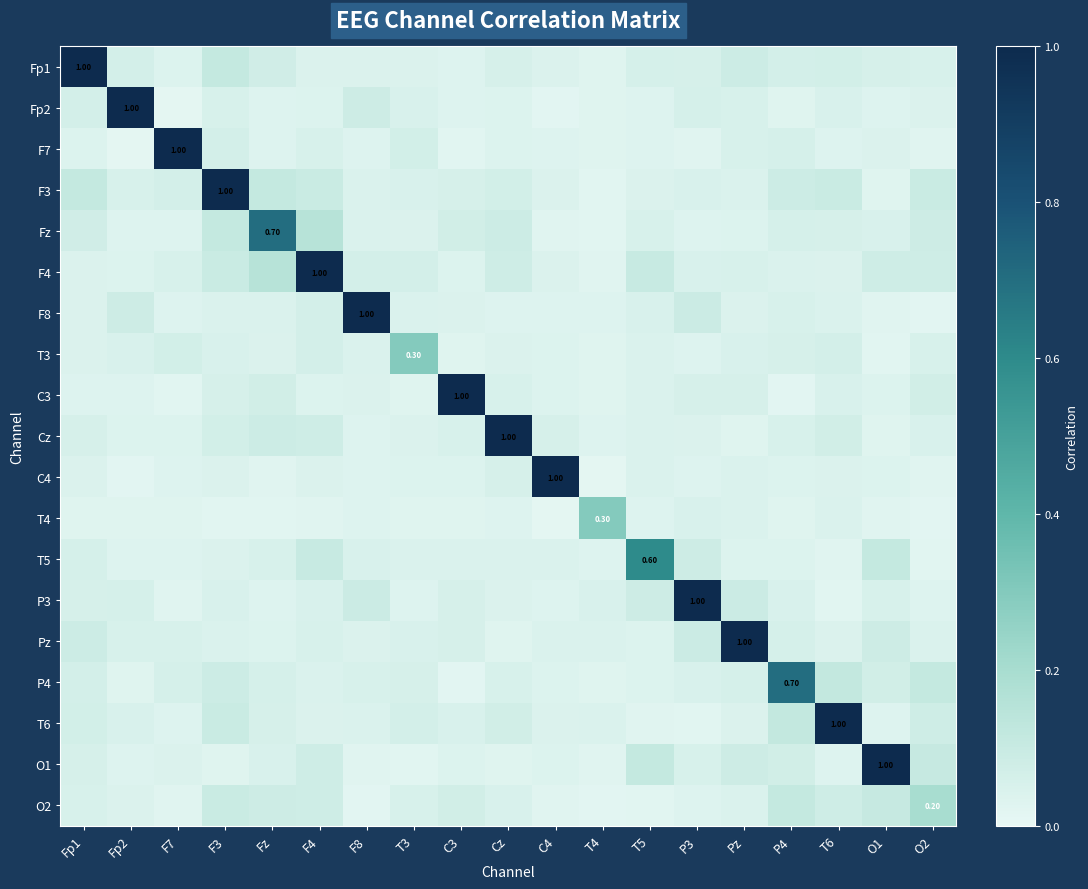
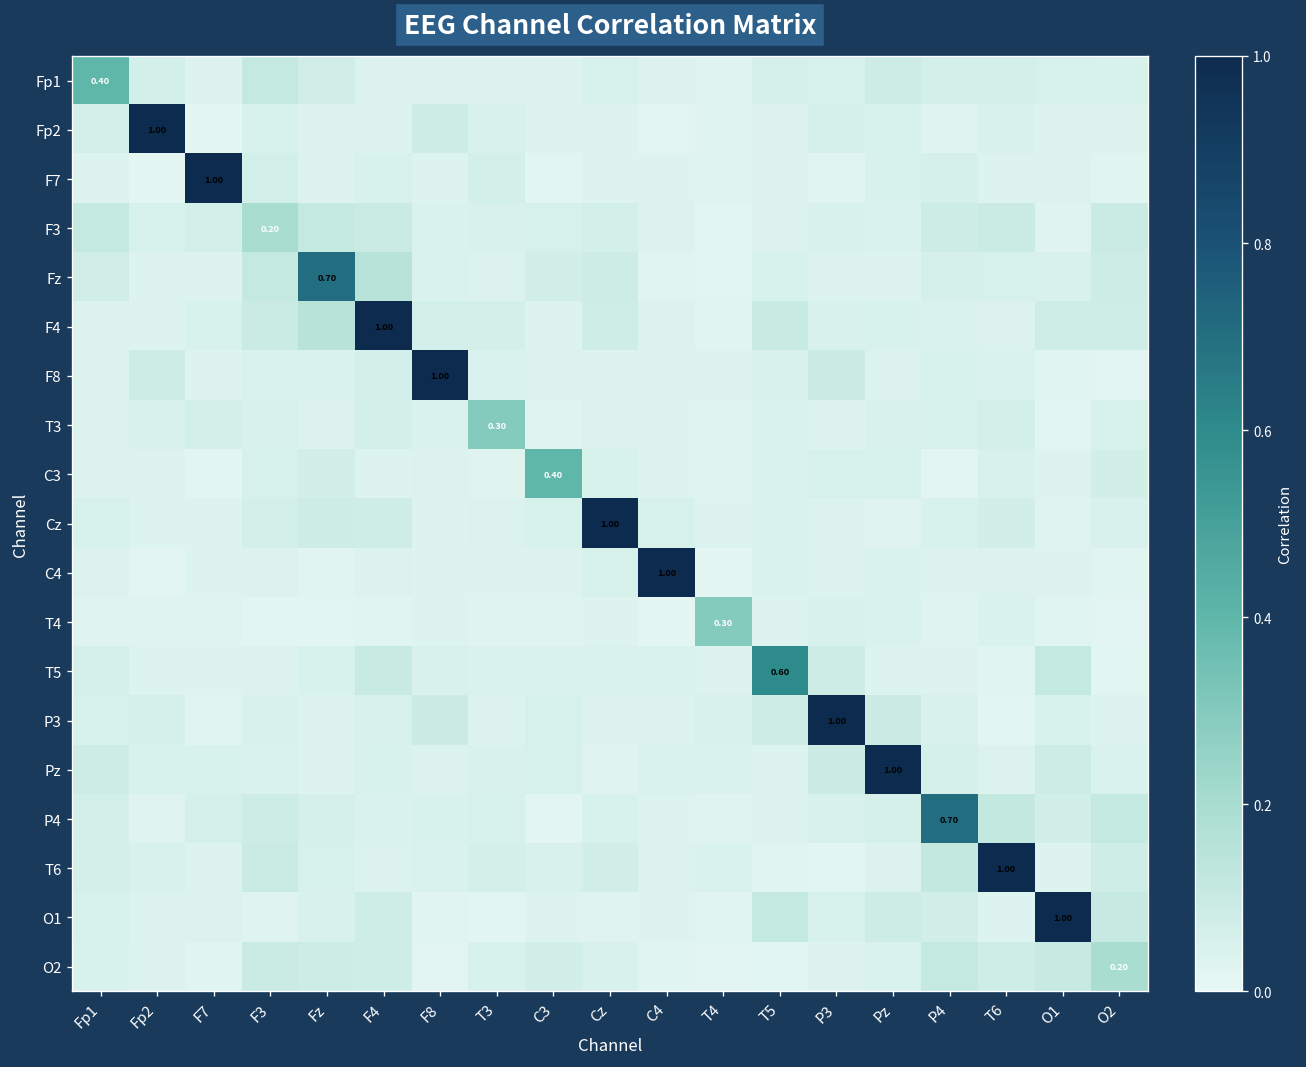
Fp1, Fp1: 1.00 -> 0.40
F3, F3: 1.00 -> 0.20
C3, C3: 1.00 -> 0.40
